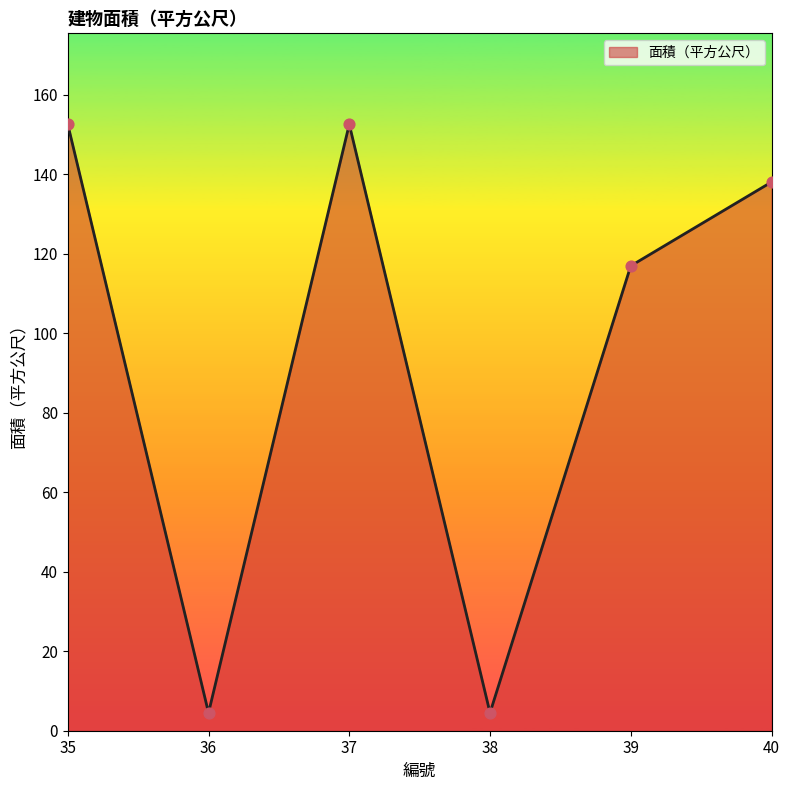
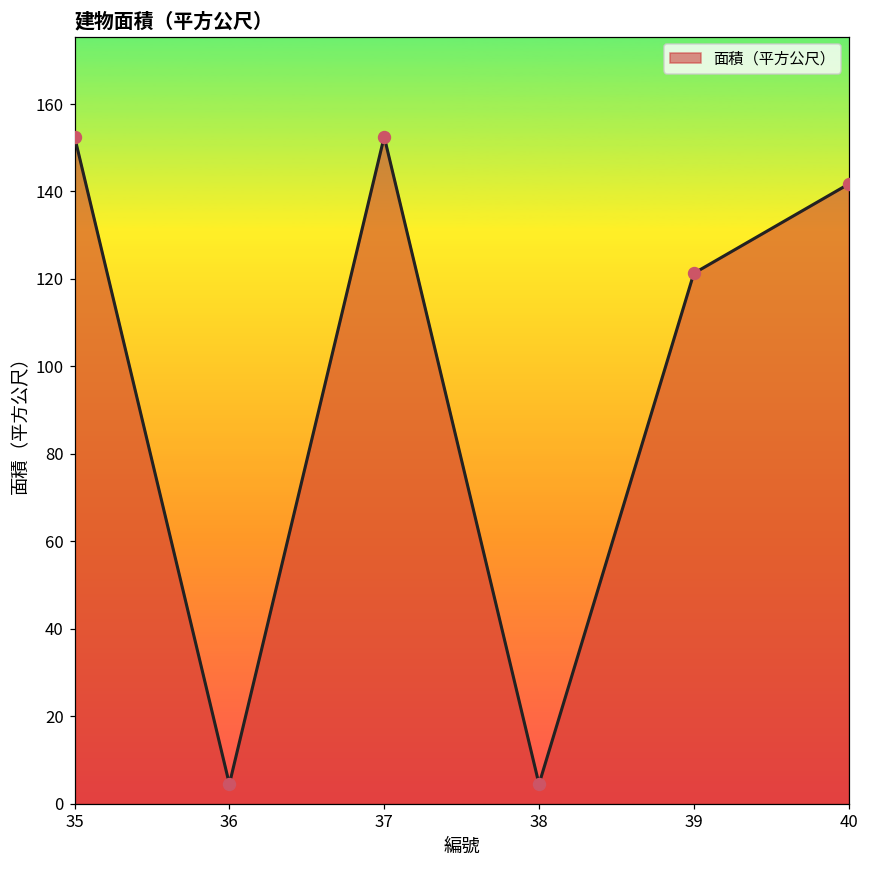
39: 117 -> 121
40: 138 -> 142
